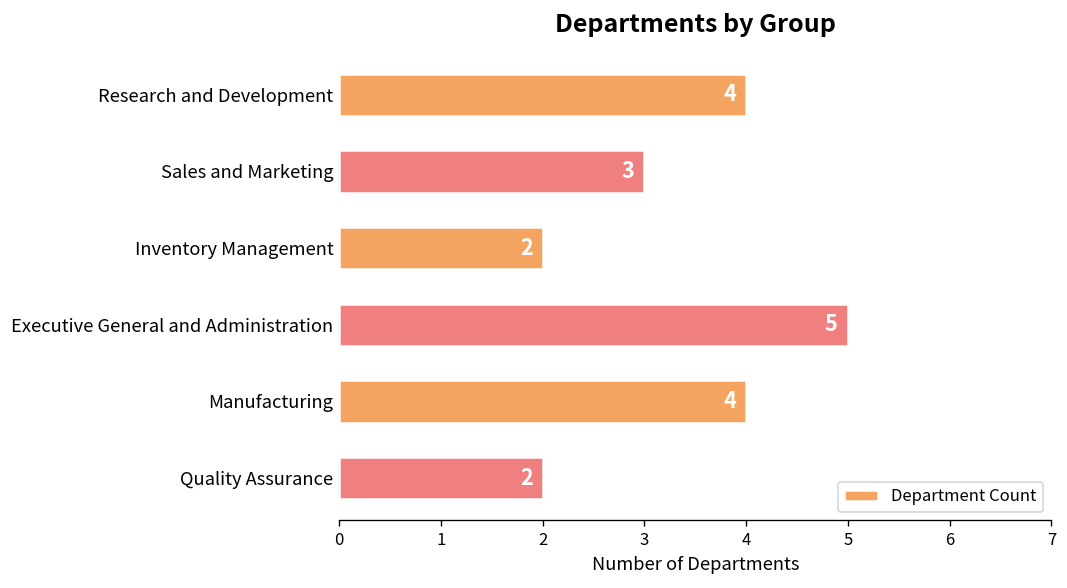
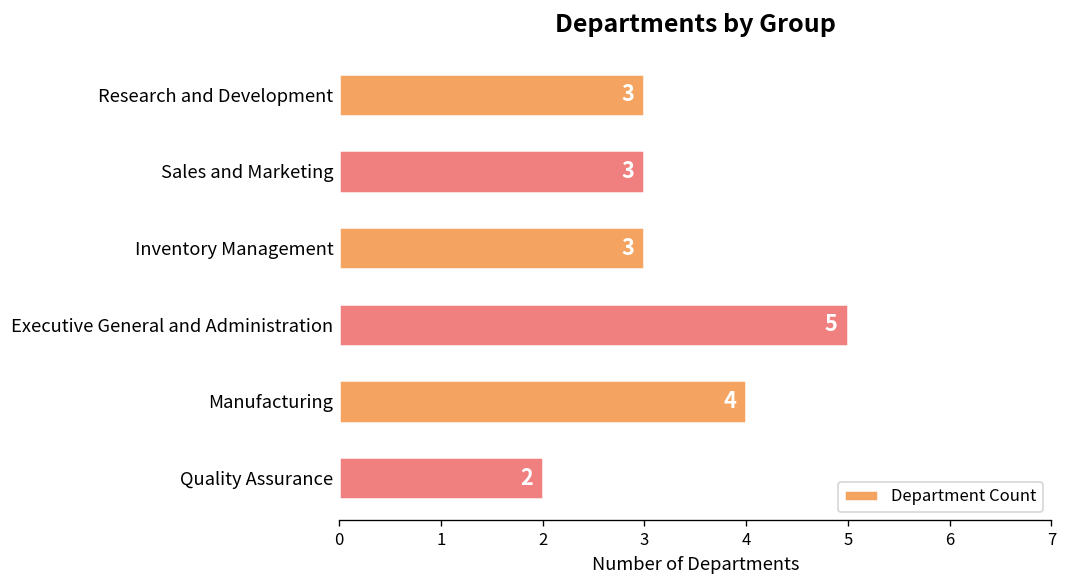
Research and Development: 4 -> 3
Inventory Management: 2 -> 3
